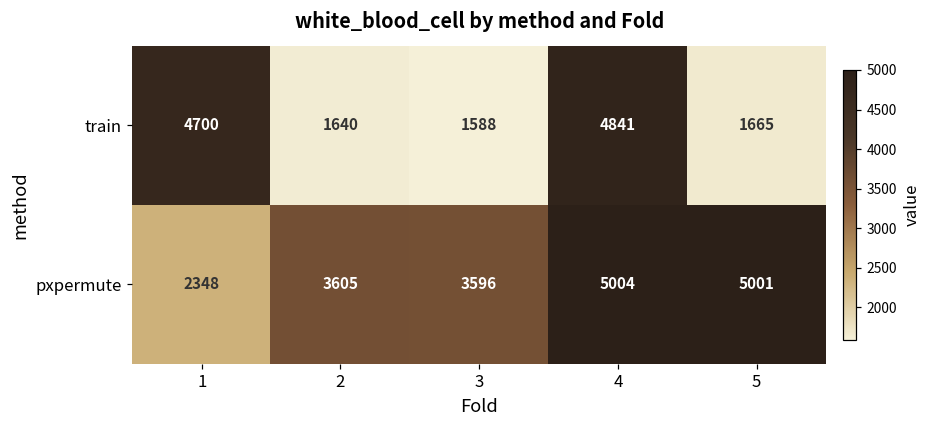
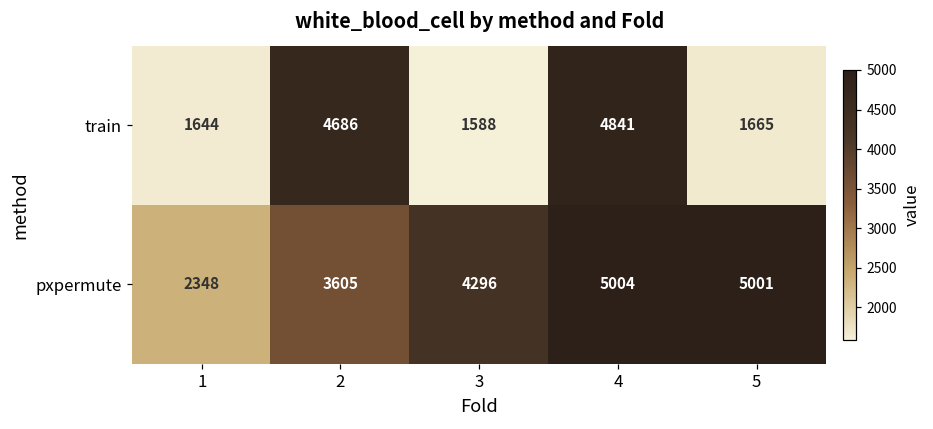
train, 1: 4700 -> 1644
train, 2: 1640 -> 4686
pxpermute, 3: 3596 -> 4296
